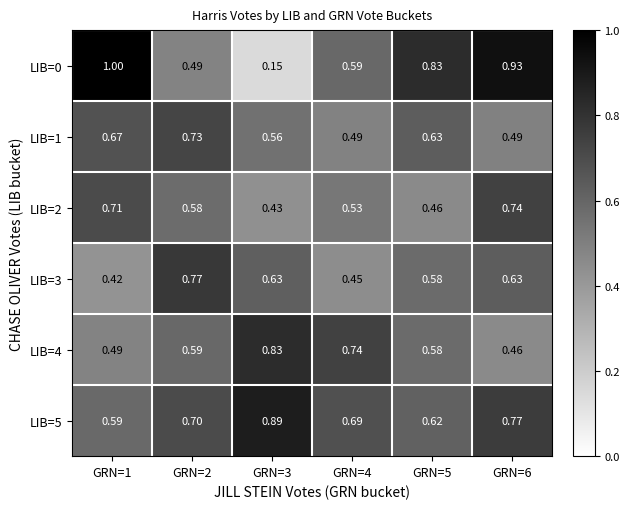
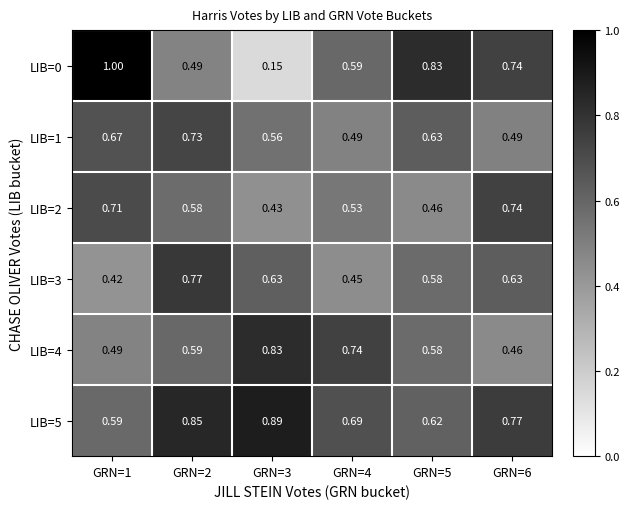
LIB=0, GRN=6: 0.93 -> 0.74
LIB=5, GRN=2: 0.70 -> 0.85
